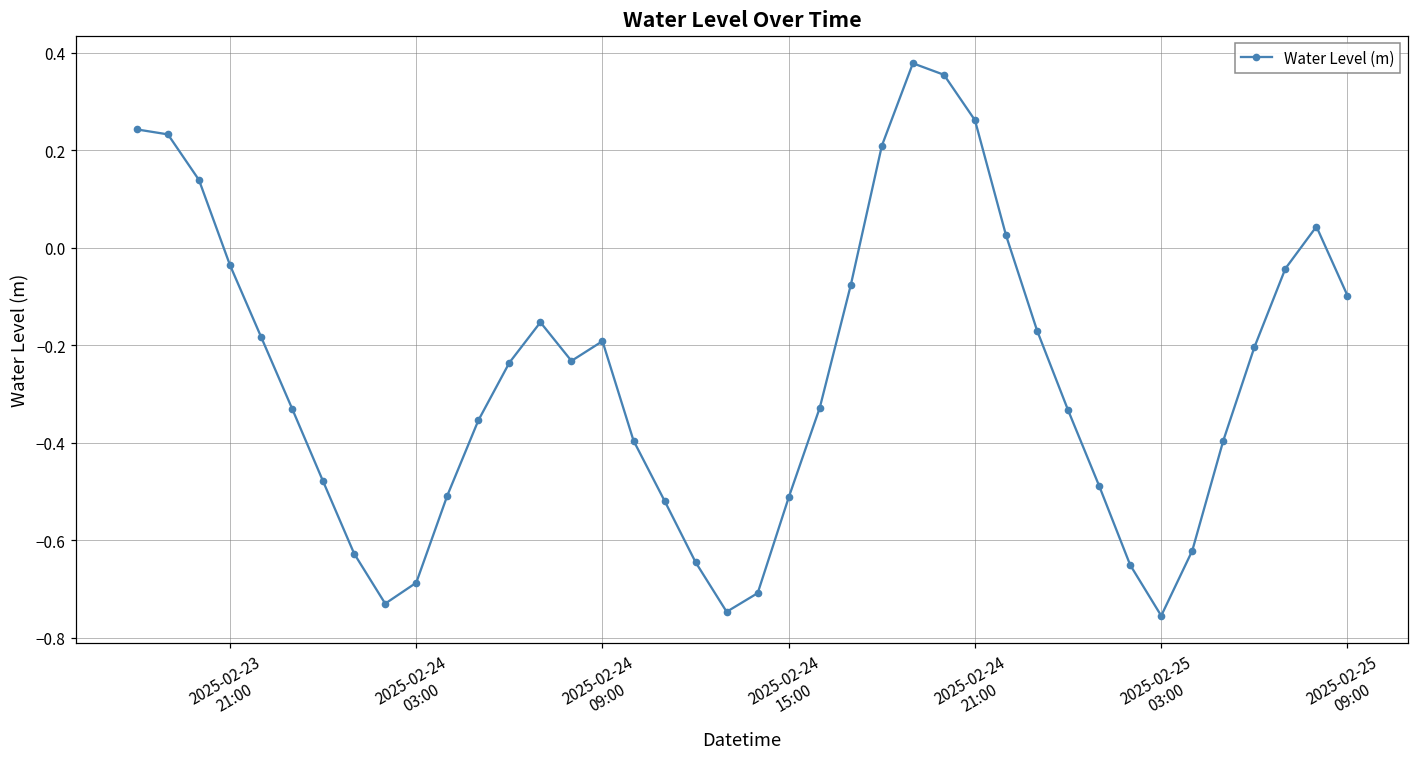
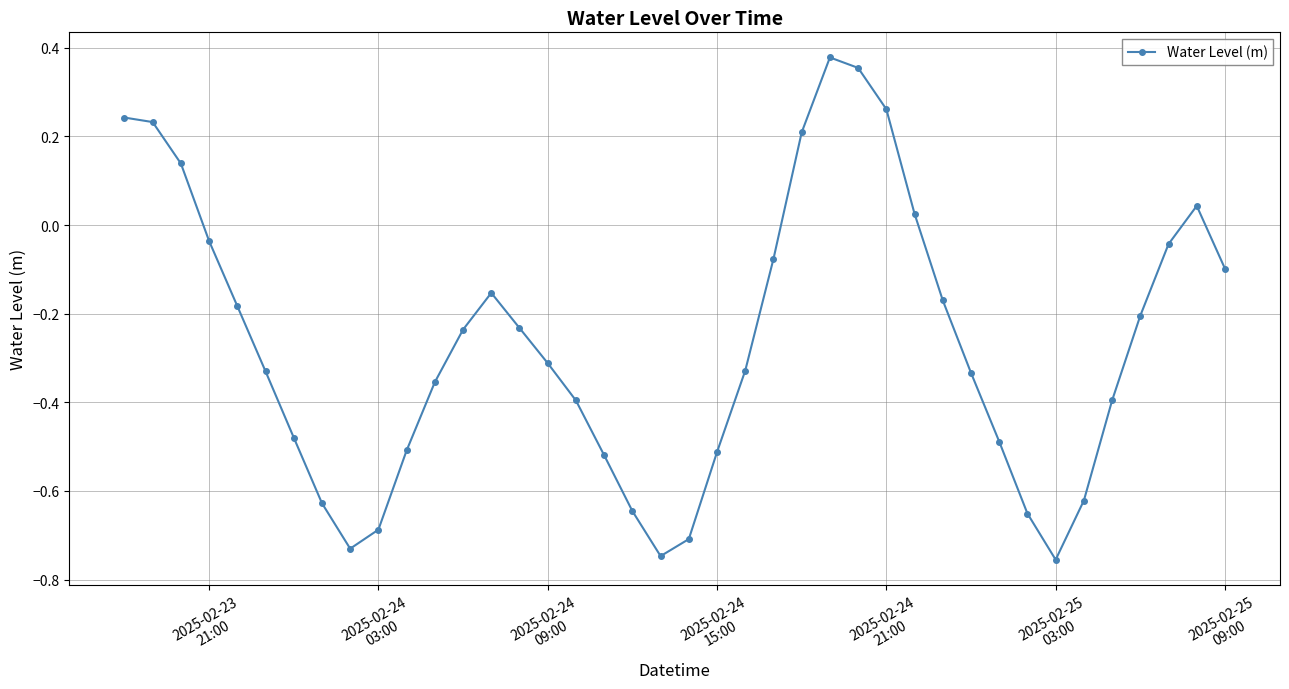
2025-02-24 09:00: -0.19 -> -0.31
